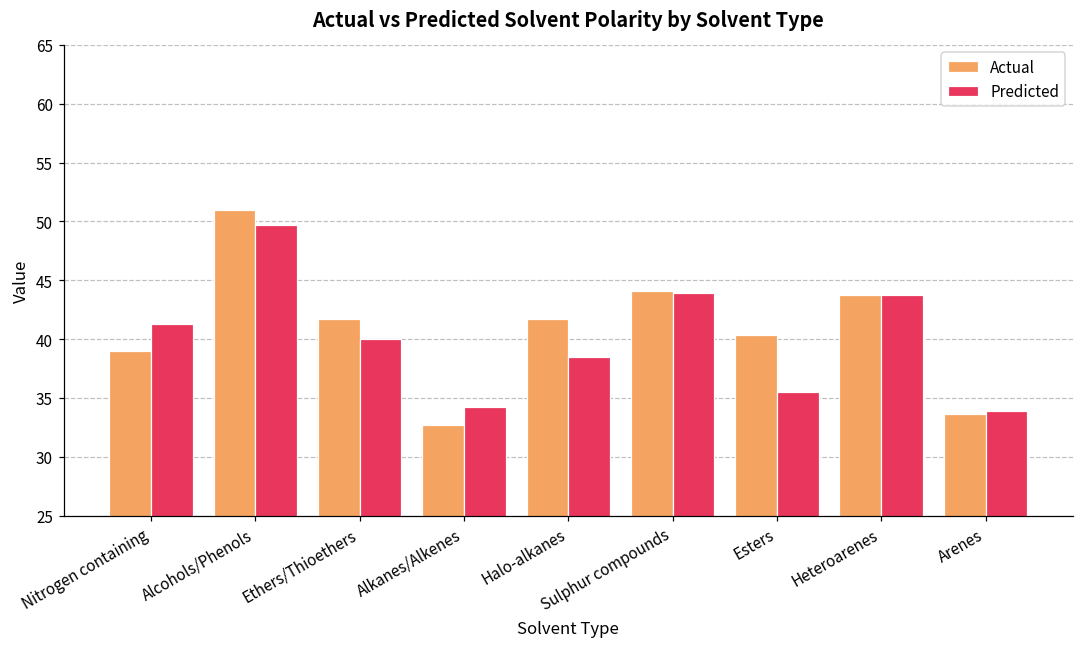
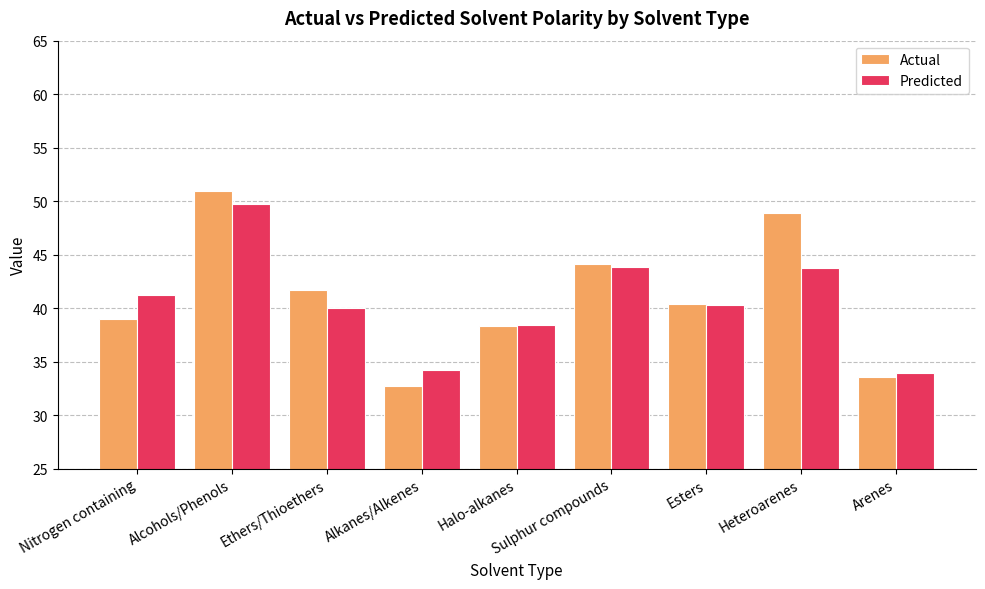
Actual, Halo-alkanes: 41.7 -> 38.3
Predicted, Esters: 35.5 -> 40.3
Actual, Heteroarenes: 43.7 -> 48.9
